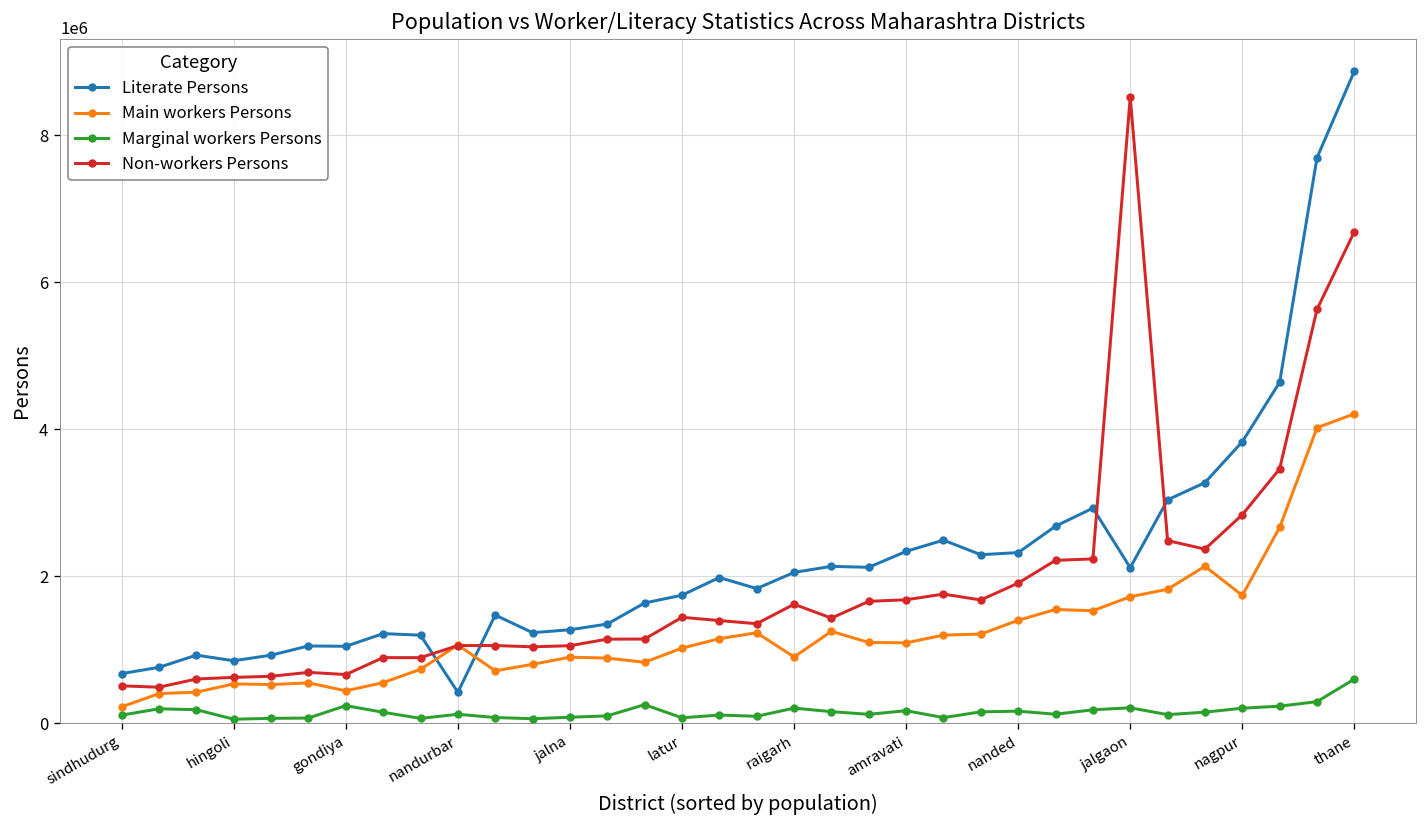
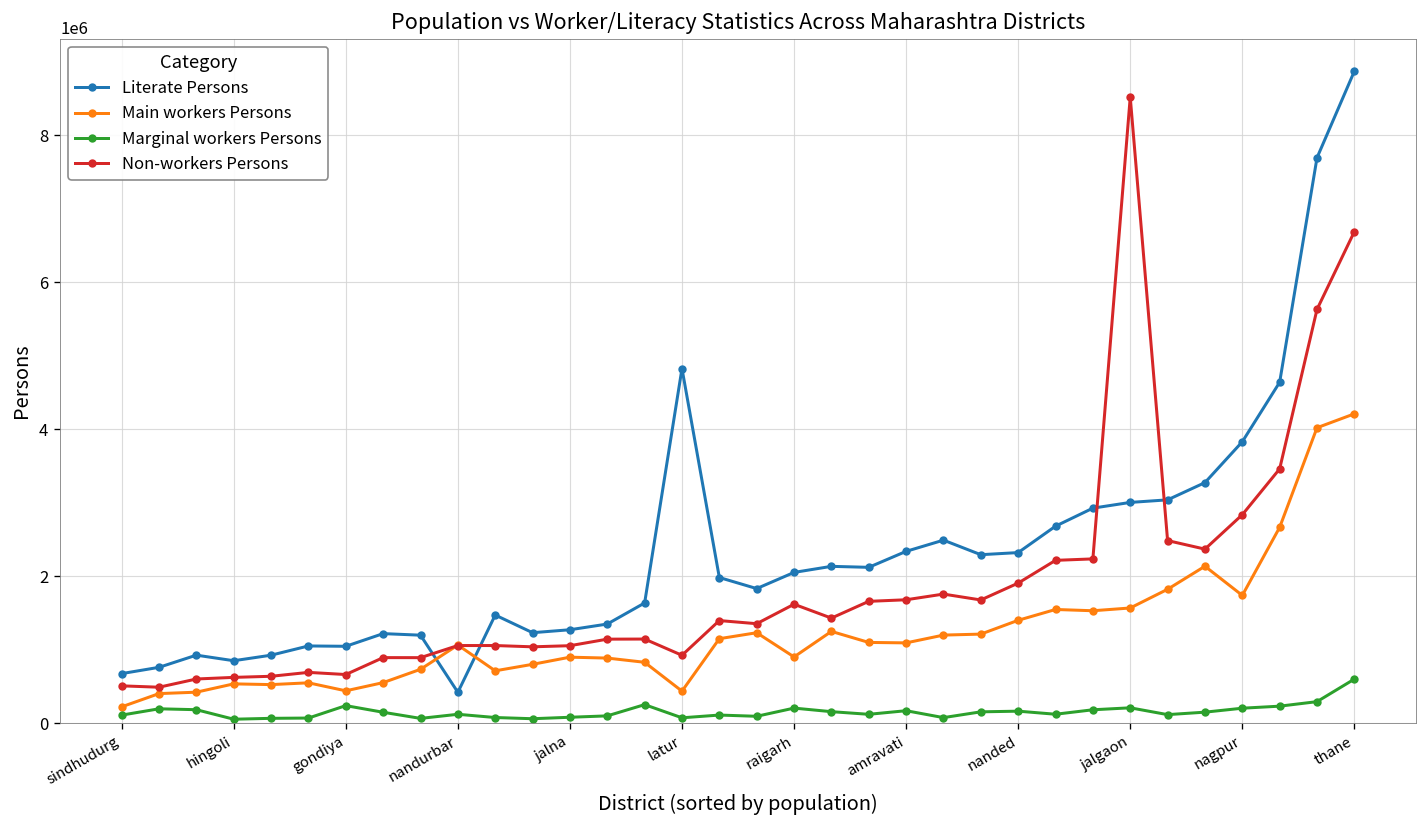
Literate Persons, latur: 1700000 -> 4800000
Main workers Persons, latur: 1000000 -> 400000
Non-workers Persons, latur: 1400000 -> 900000
Literate Persons, jalgaon: 2100000 -> 3000000
Main workers Persons, jalgaon: 1700000 -> 1600000
